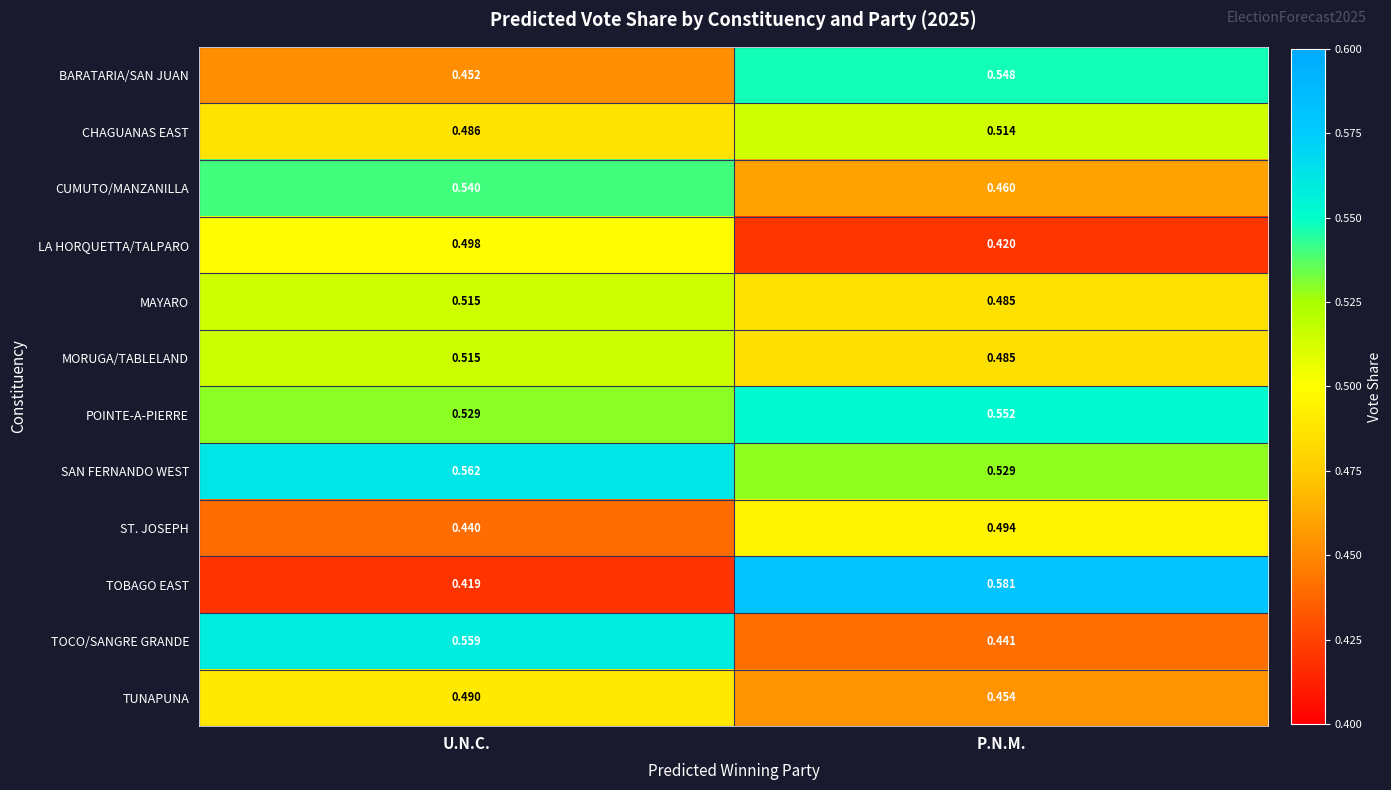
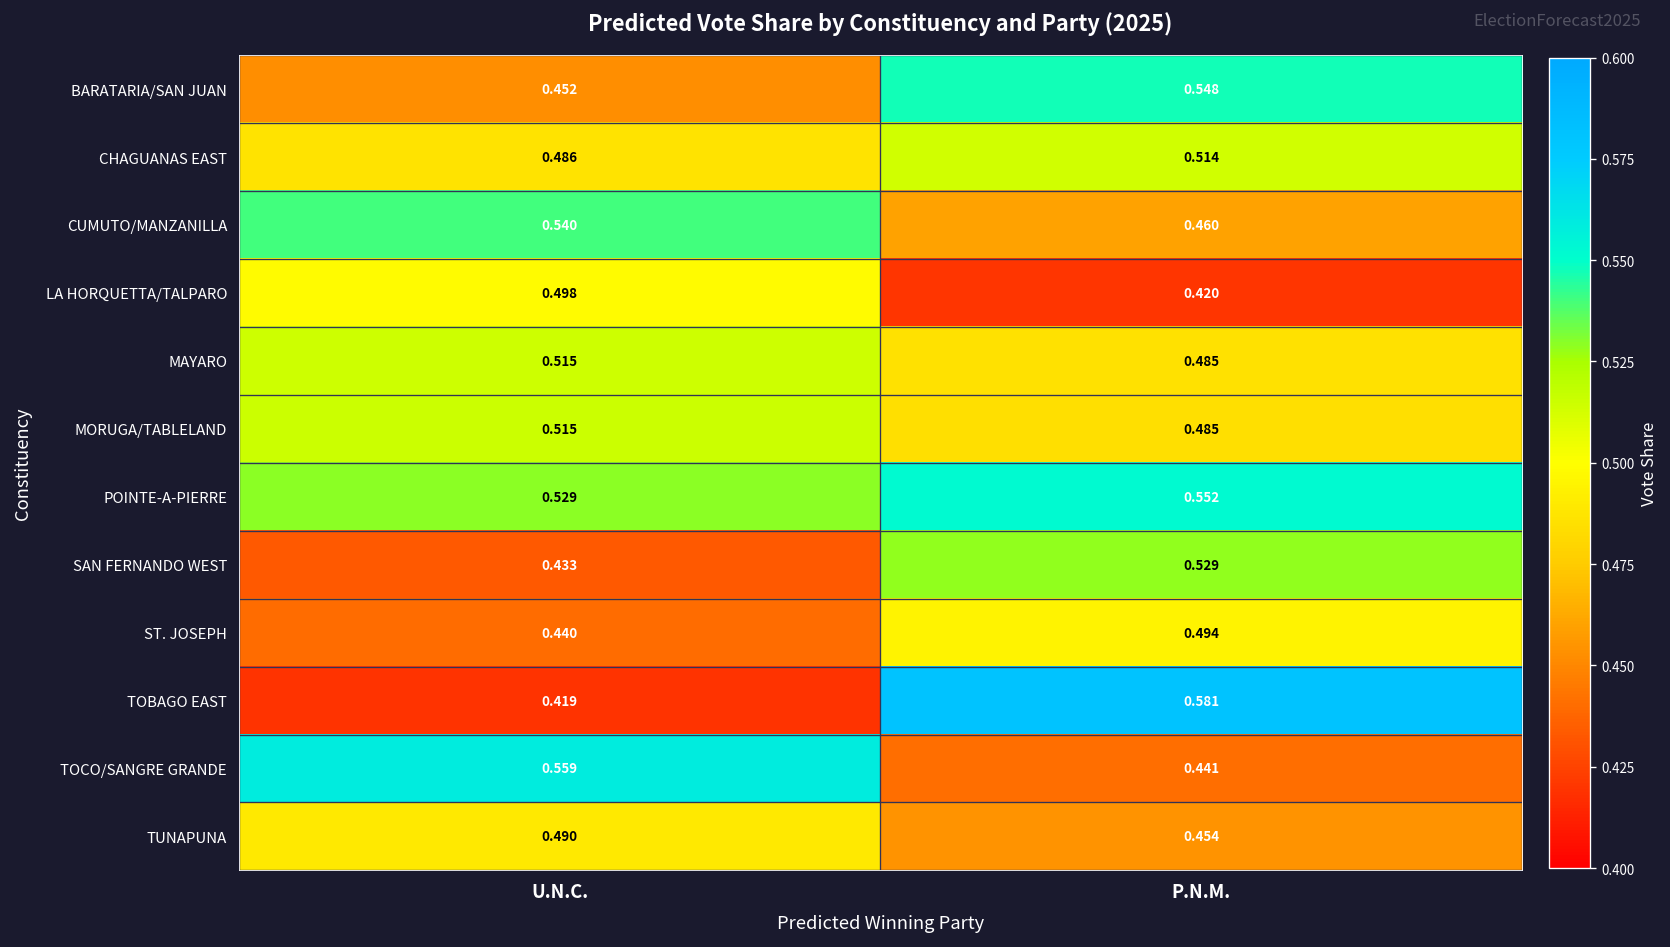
SAN FERNANDO WEST, U.N.C.: 0.562 -> 0.433
